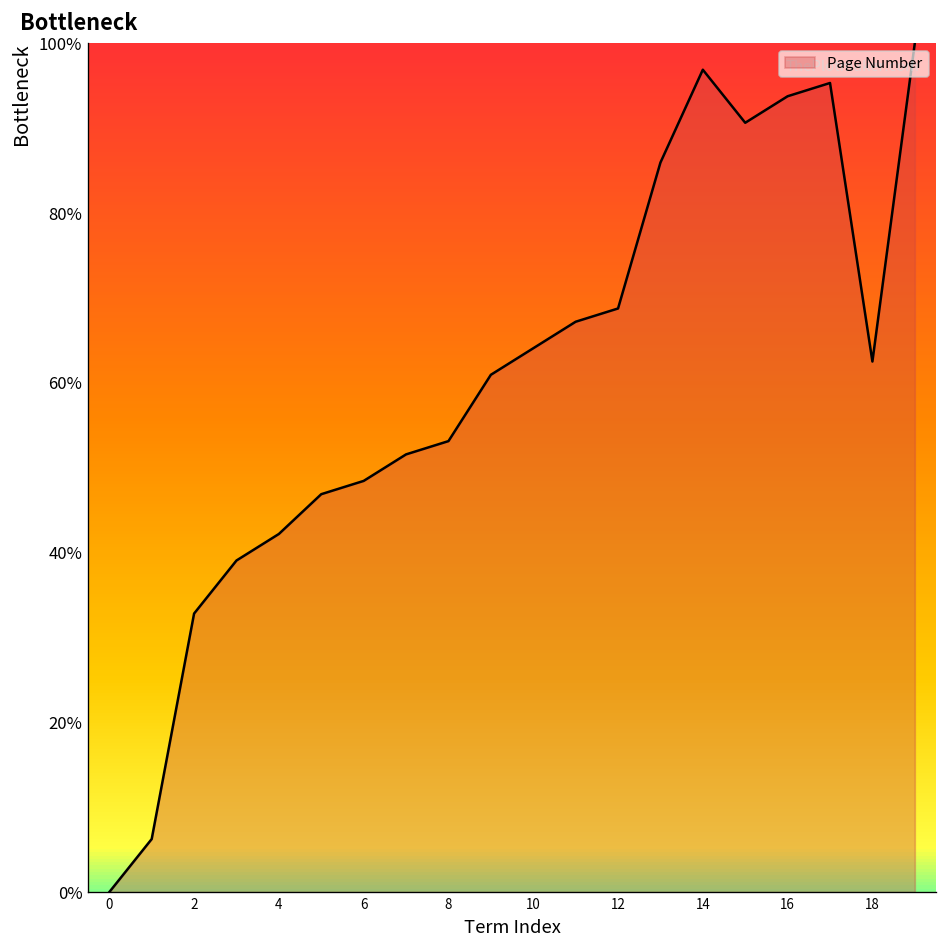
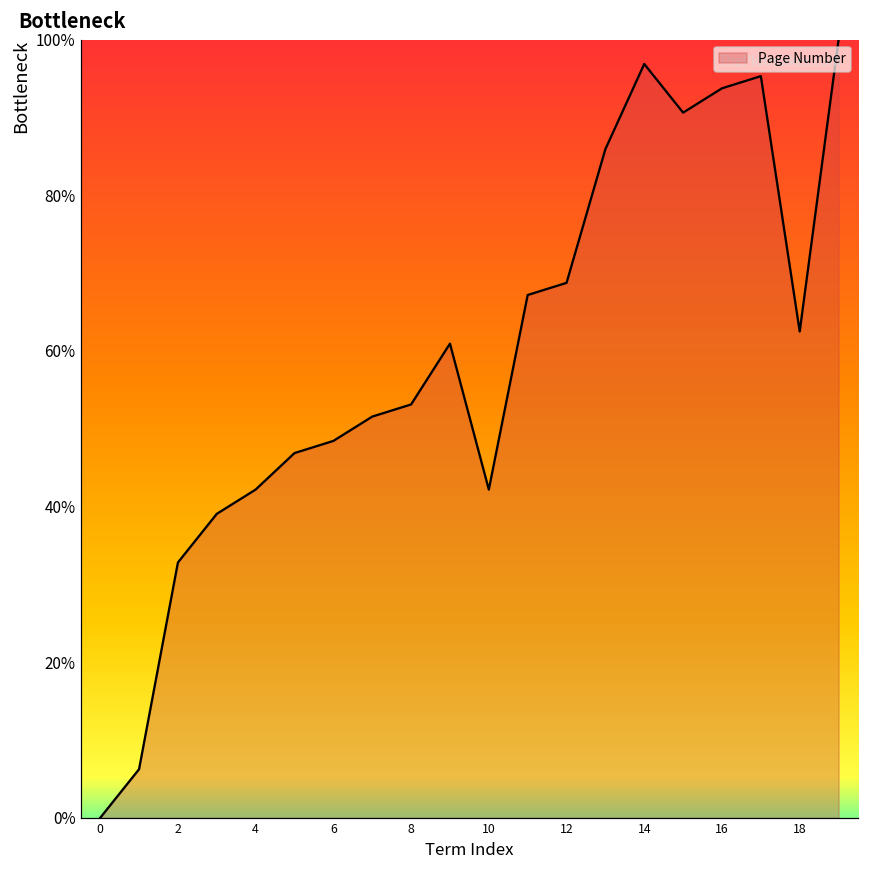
10: 64% -> 42%
